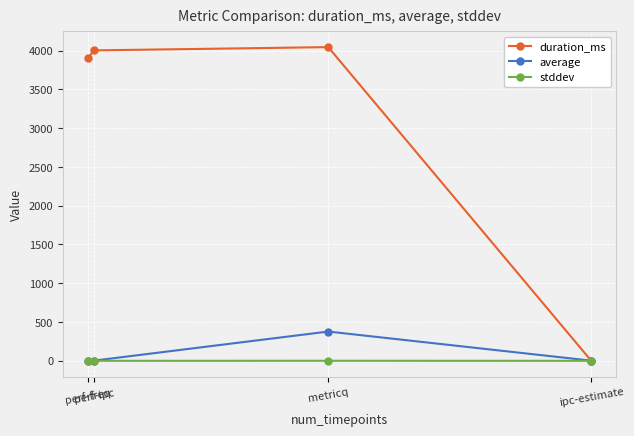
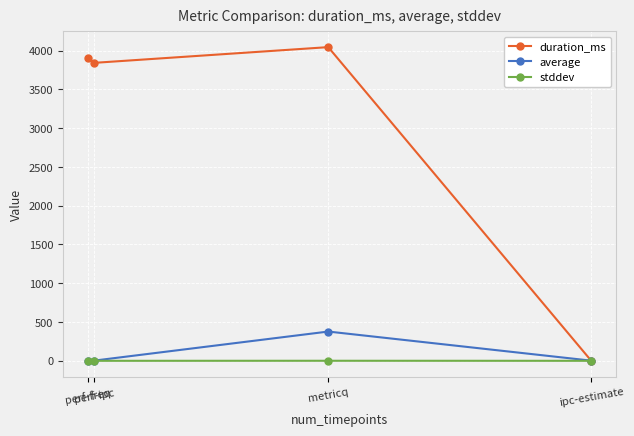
duration_ms, perf-ipc: 4000 -> 3800
